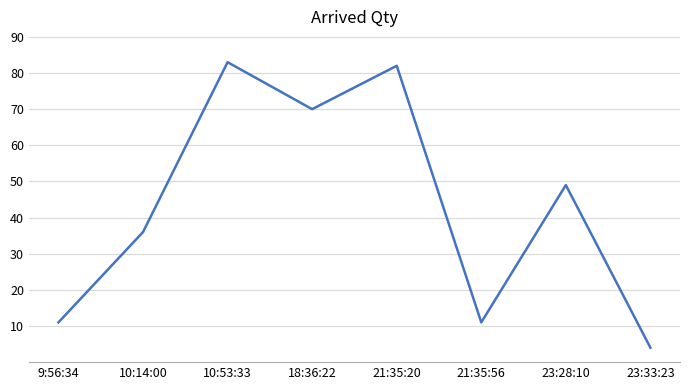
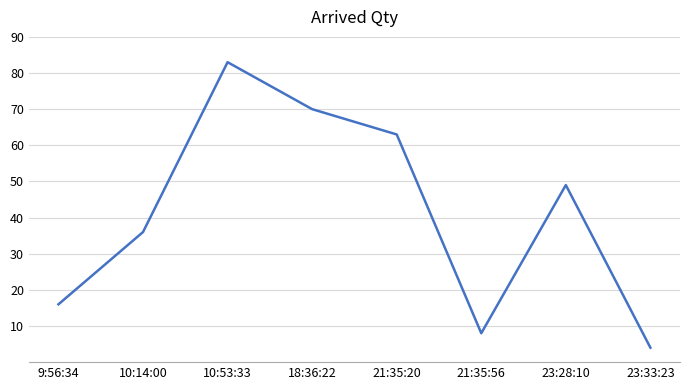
9:56:34: 11 -> 16
21:35:20: 82 -> 63
21:35:56: 11 -> 8
